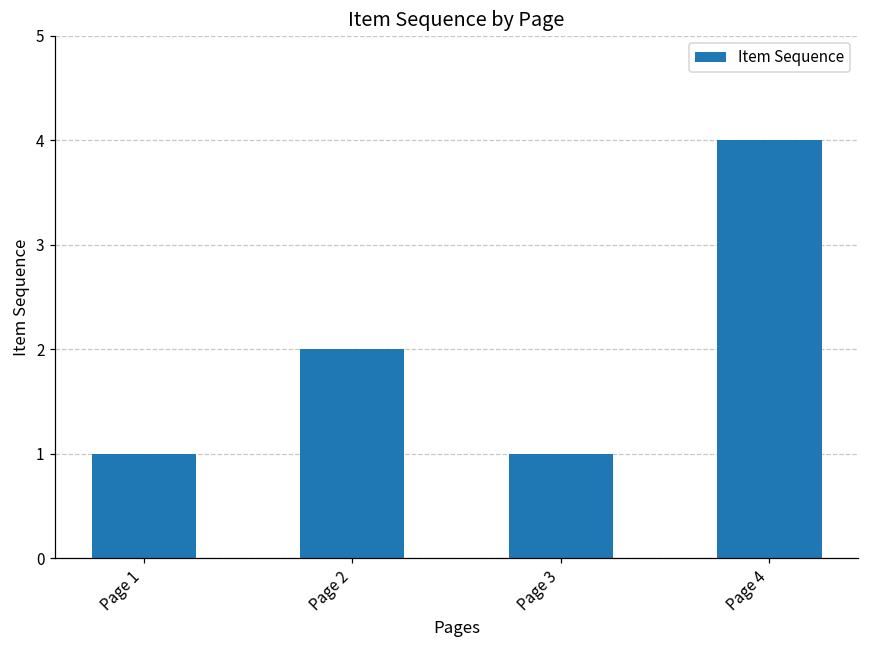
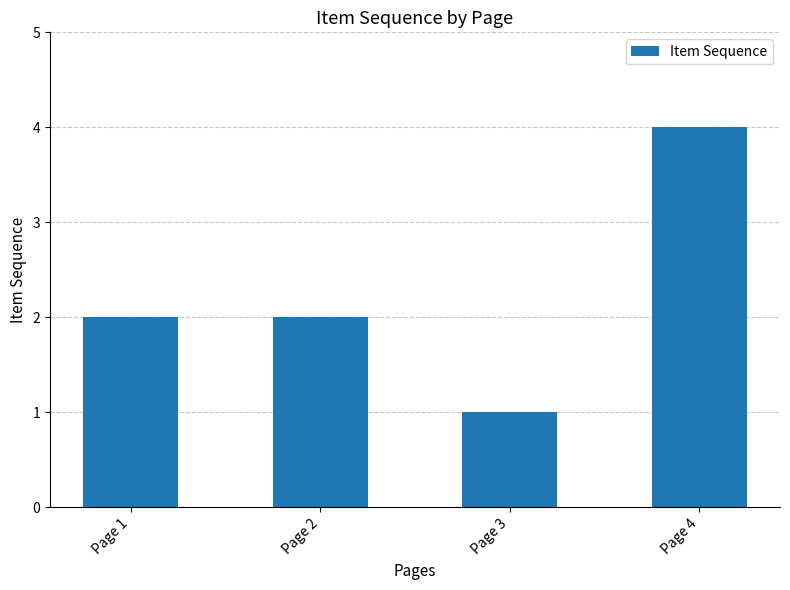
Page 1: 1 -> 2
